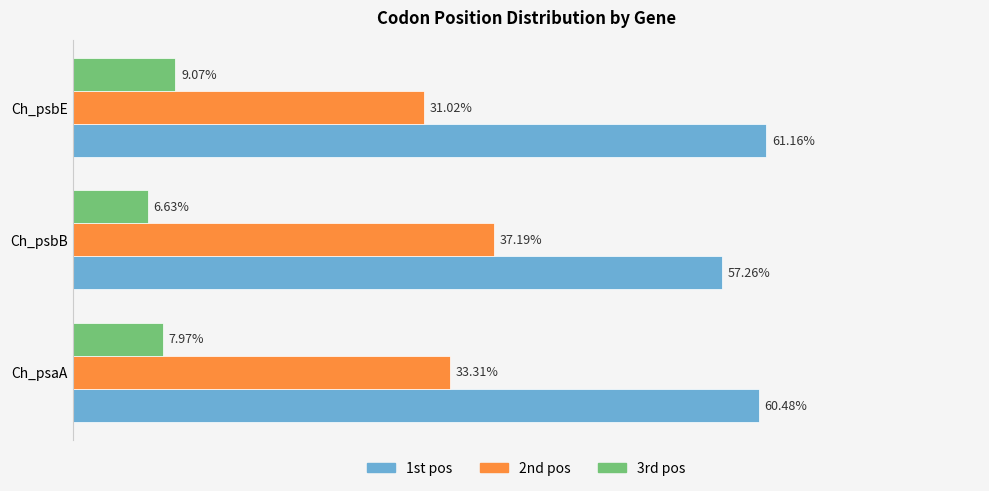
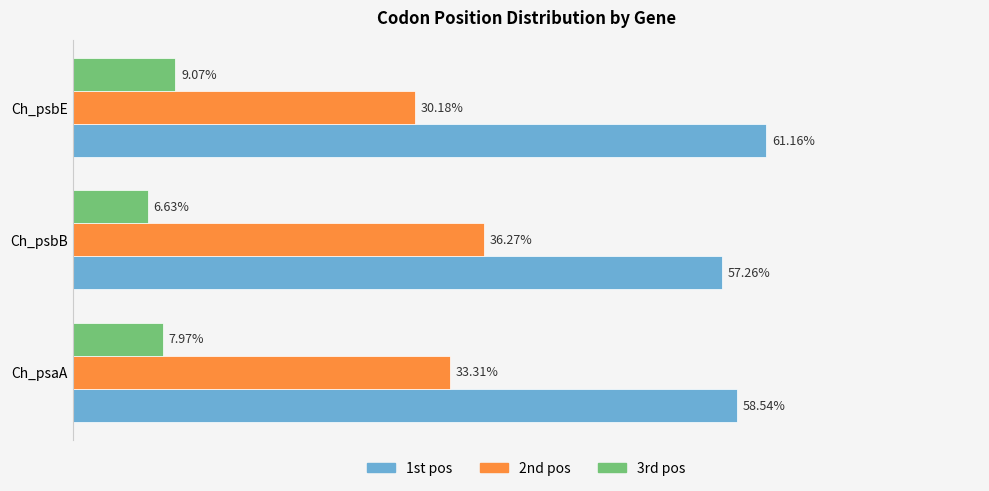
2nd pos, Ch_psbE: 31.02% -> 30.18%
2nd pos, Ch_psbB: 37.19% -> 36.27%
1st pos, Ch_psaA: 60.48% -> 58.54%
